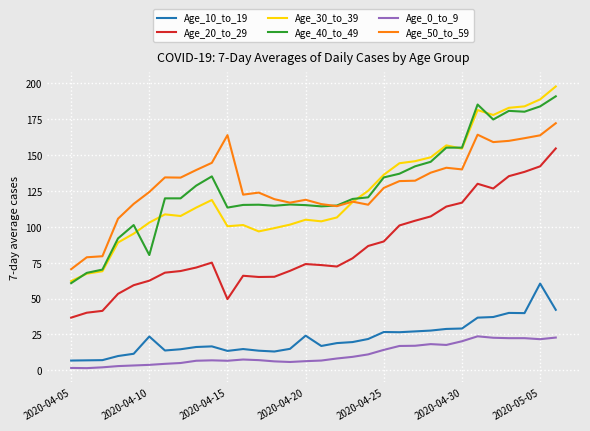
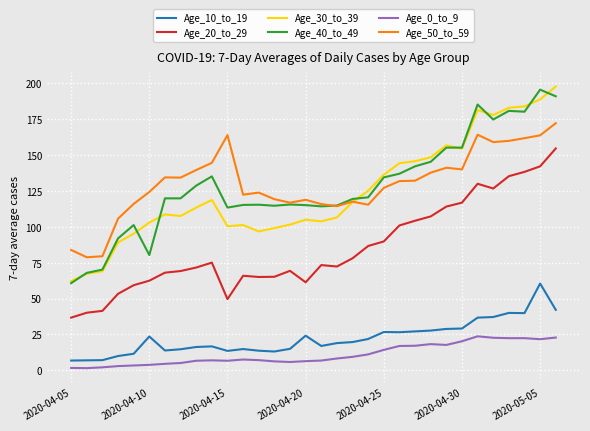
Age_50_to_59, 2020-04-05: 70 -> 84
Age_20_to_29, 2020-04-20: 74 -> 61
Age_40_to_49, 2020-05-05: 184 -> 195
